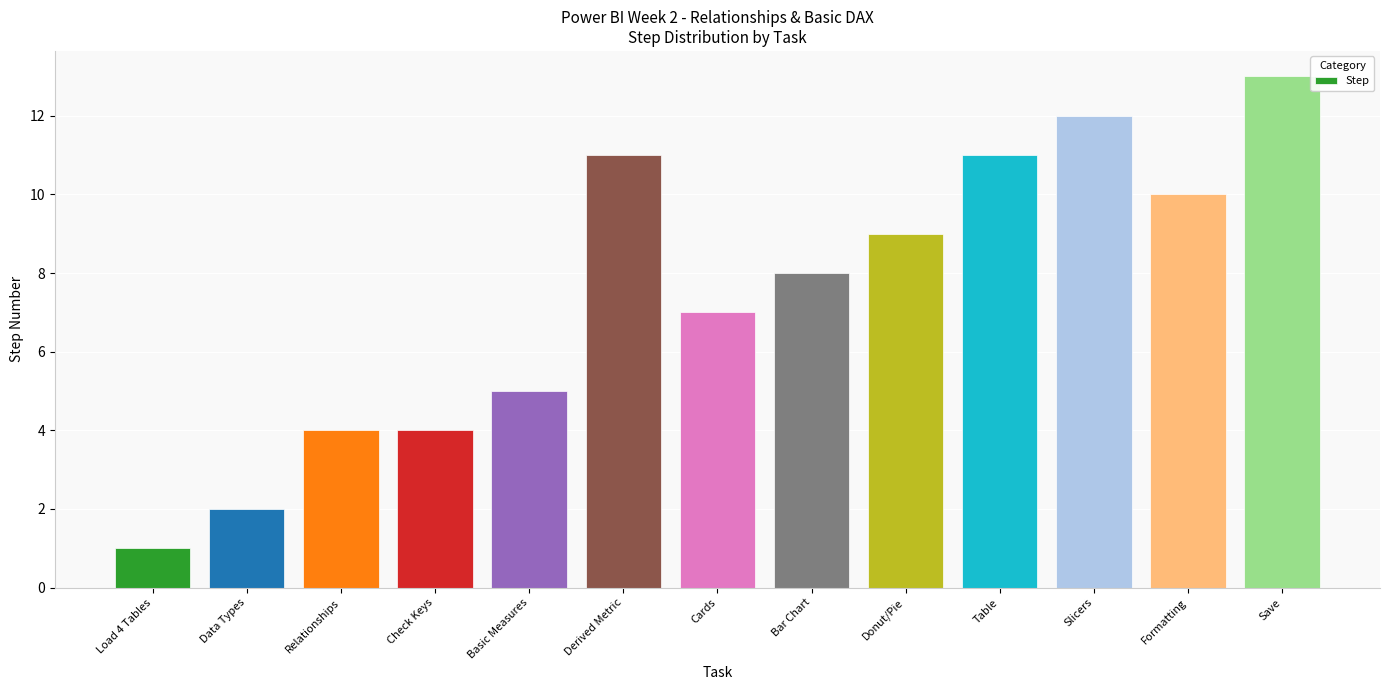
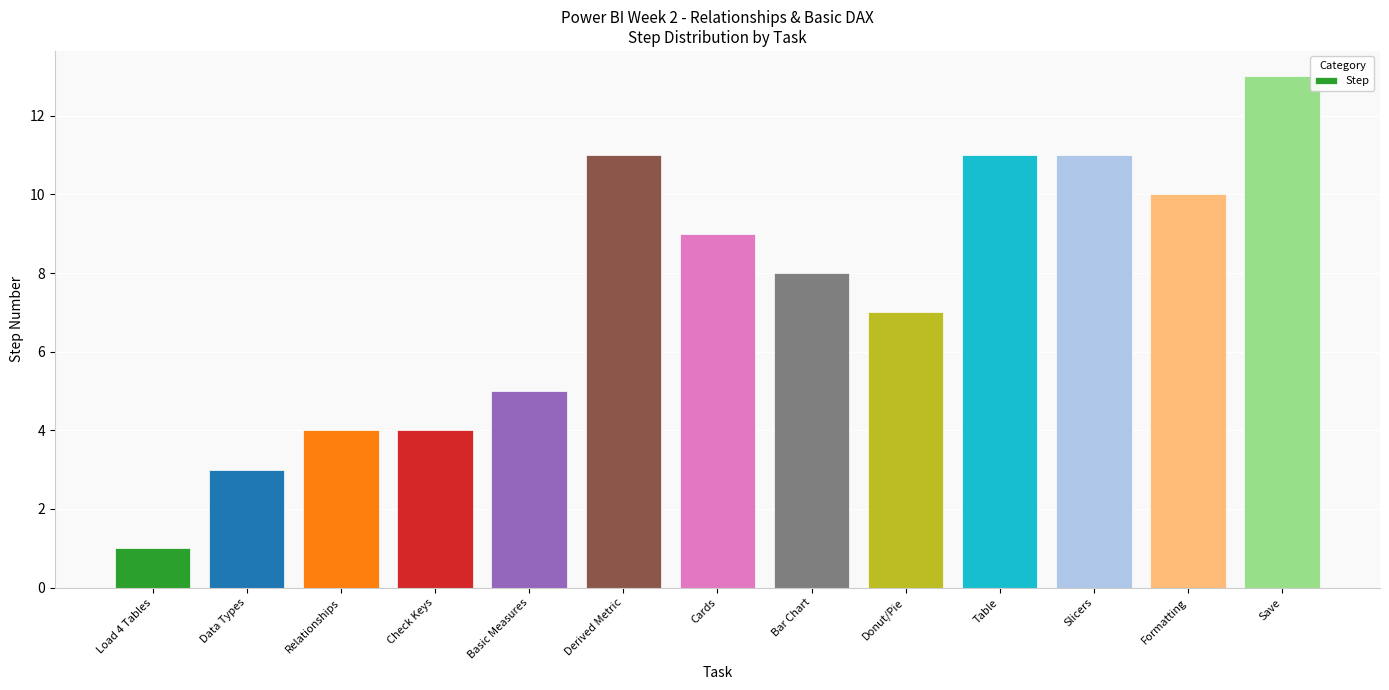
Data Types: 2 -> 3
Cards: 7 -> 9
Donut/Pie: 9 -> 7
Slicers: 12 -> 11
